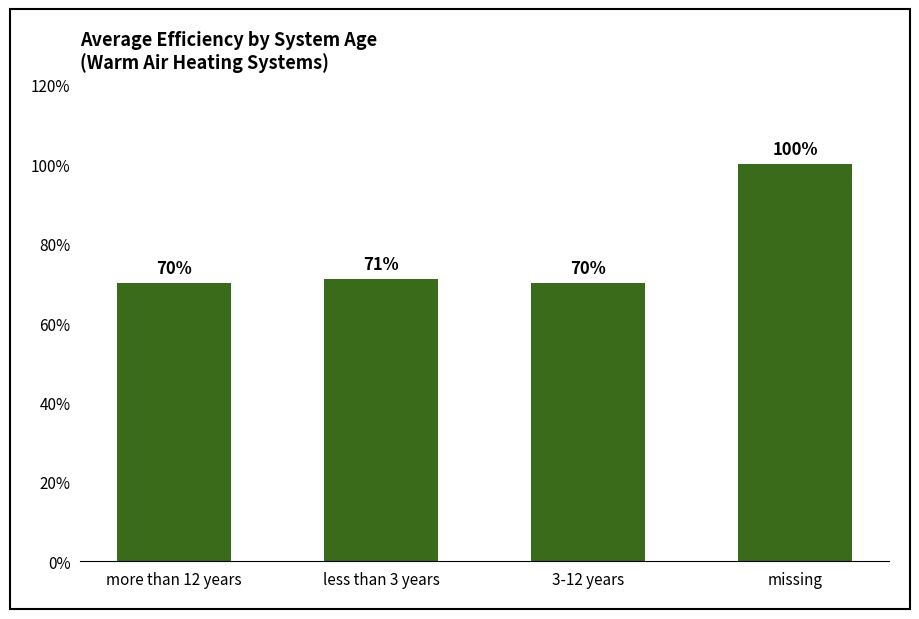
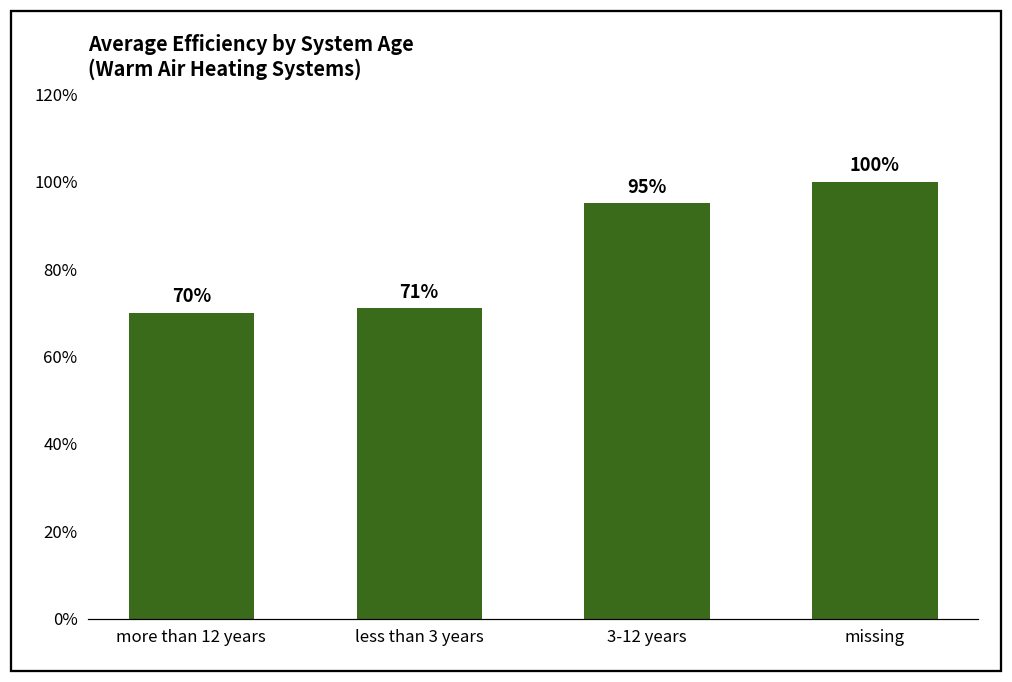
3-12 years: 70% -> 95%
